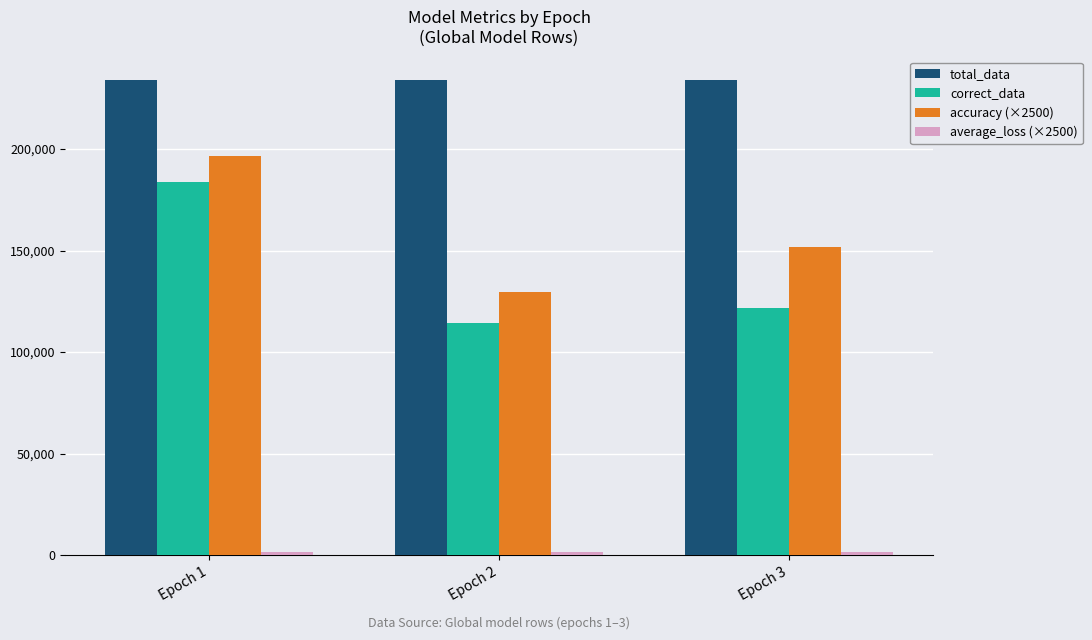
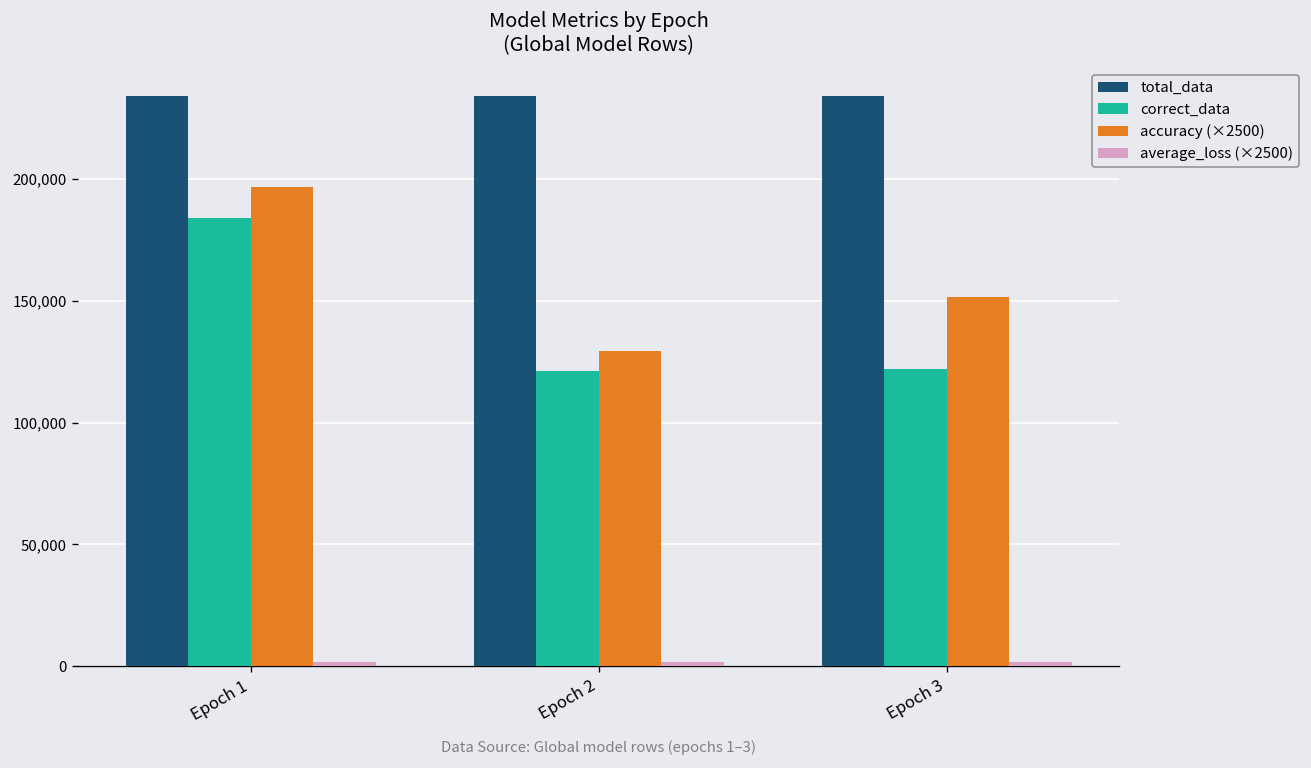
correct_data, Epoch 2: 114,000 -> 121,000
